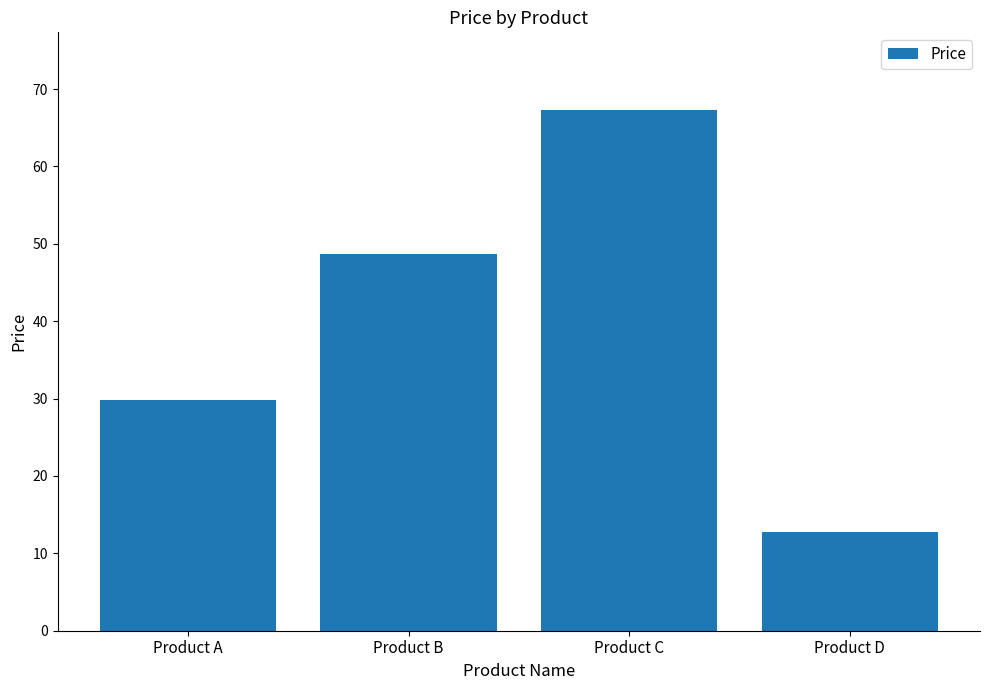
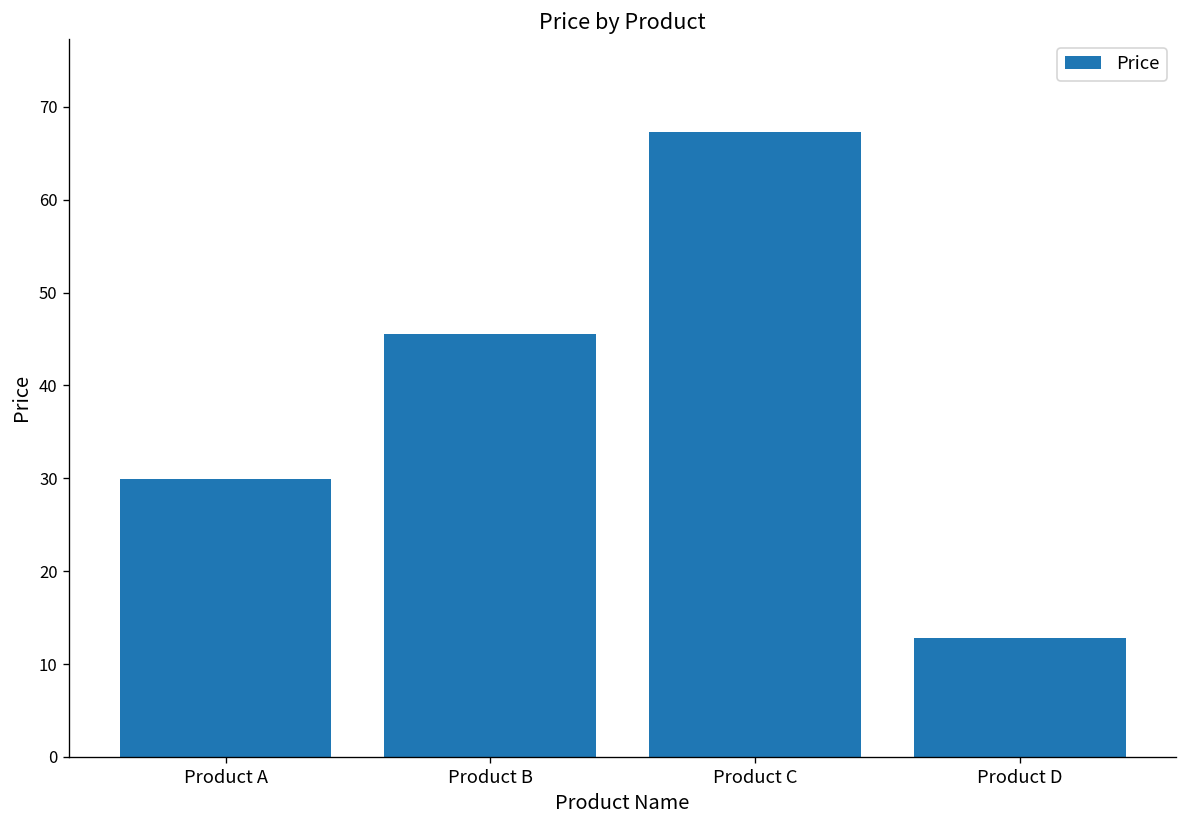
Product B: 49 -> 46
